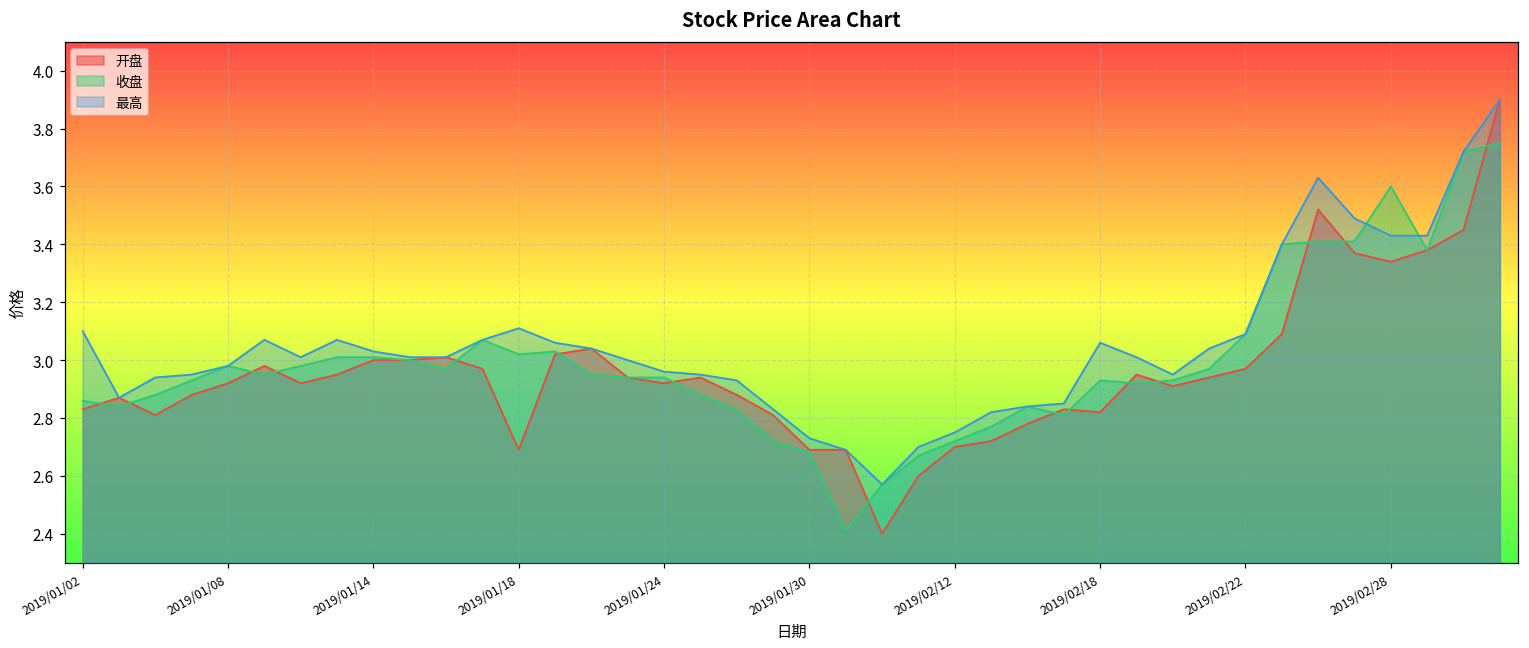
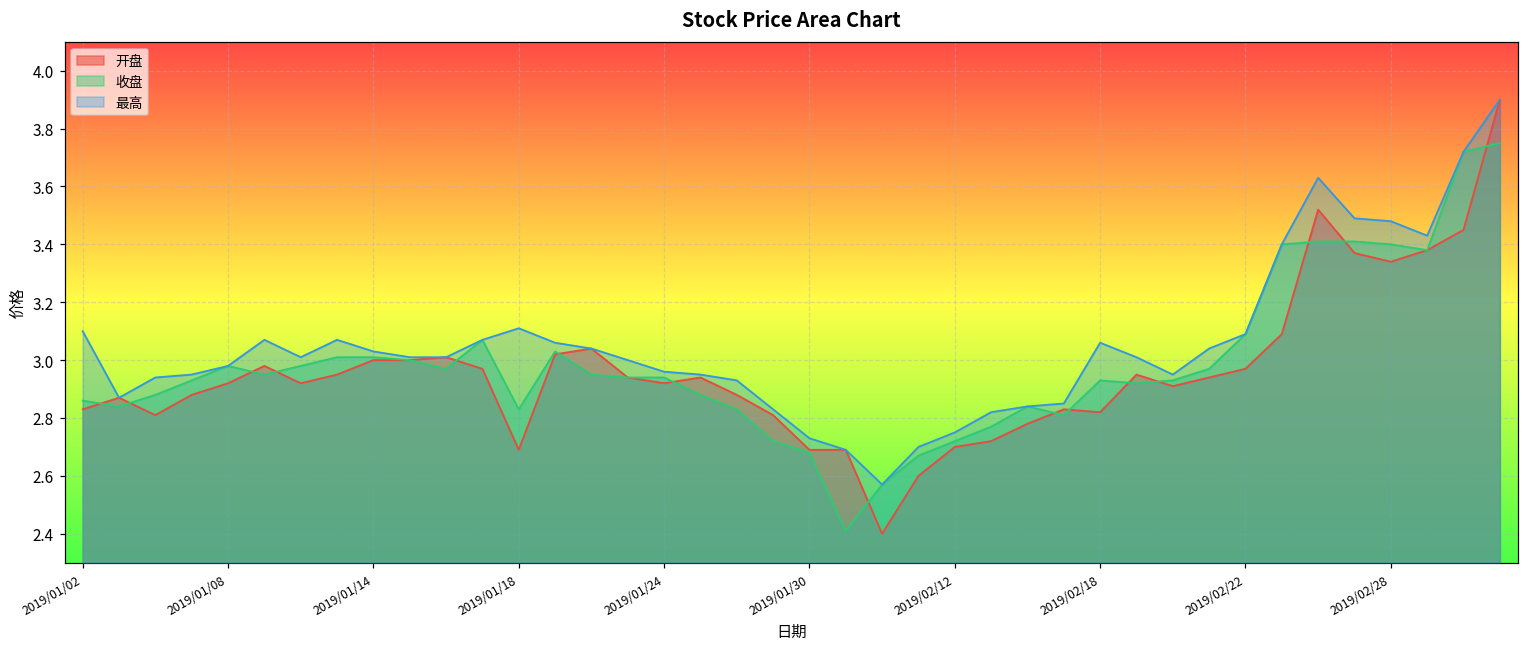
收盘, 2019/01/18: 3.02 -> 2.83
收盘, 2019/02/28: 3.6 -> 3.4
最高, 2019/02/28: 3.43 -> 3.48
